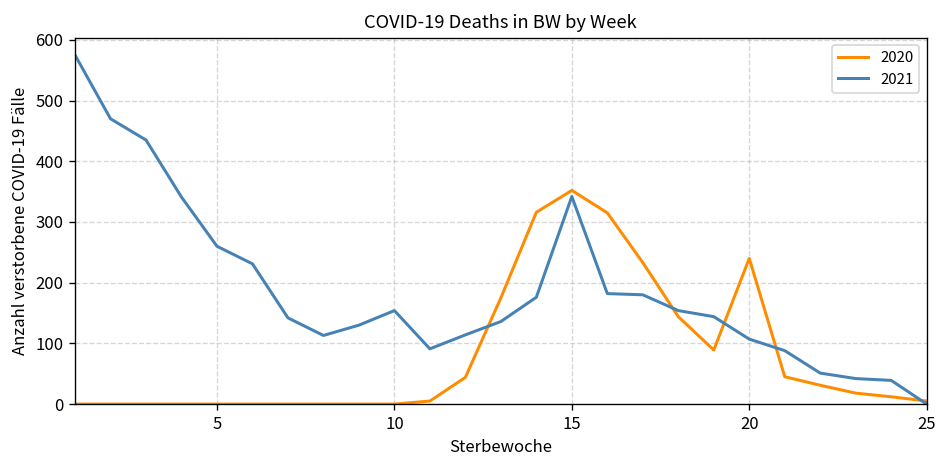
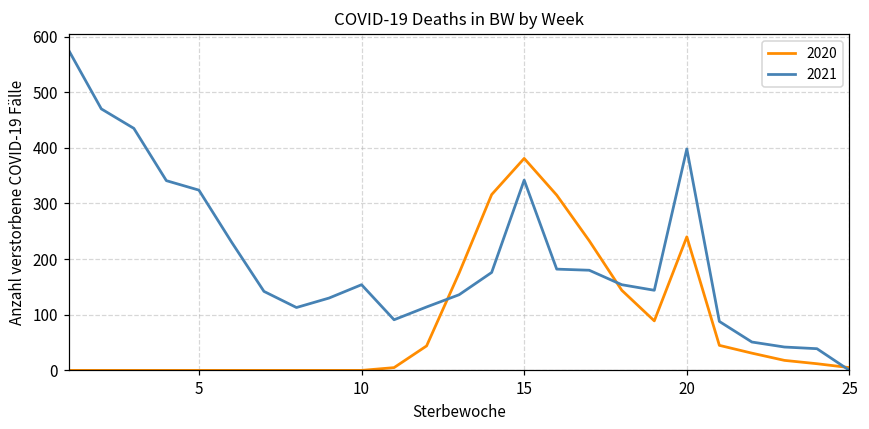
2021, 5: 260 -> 320
2020, 15: 350 -> 380
2021, 20: 110 -> 400
